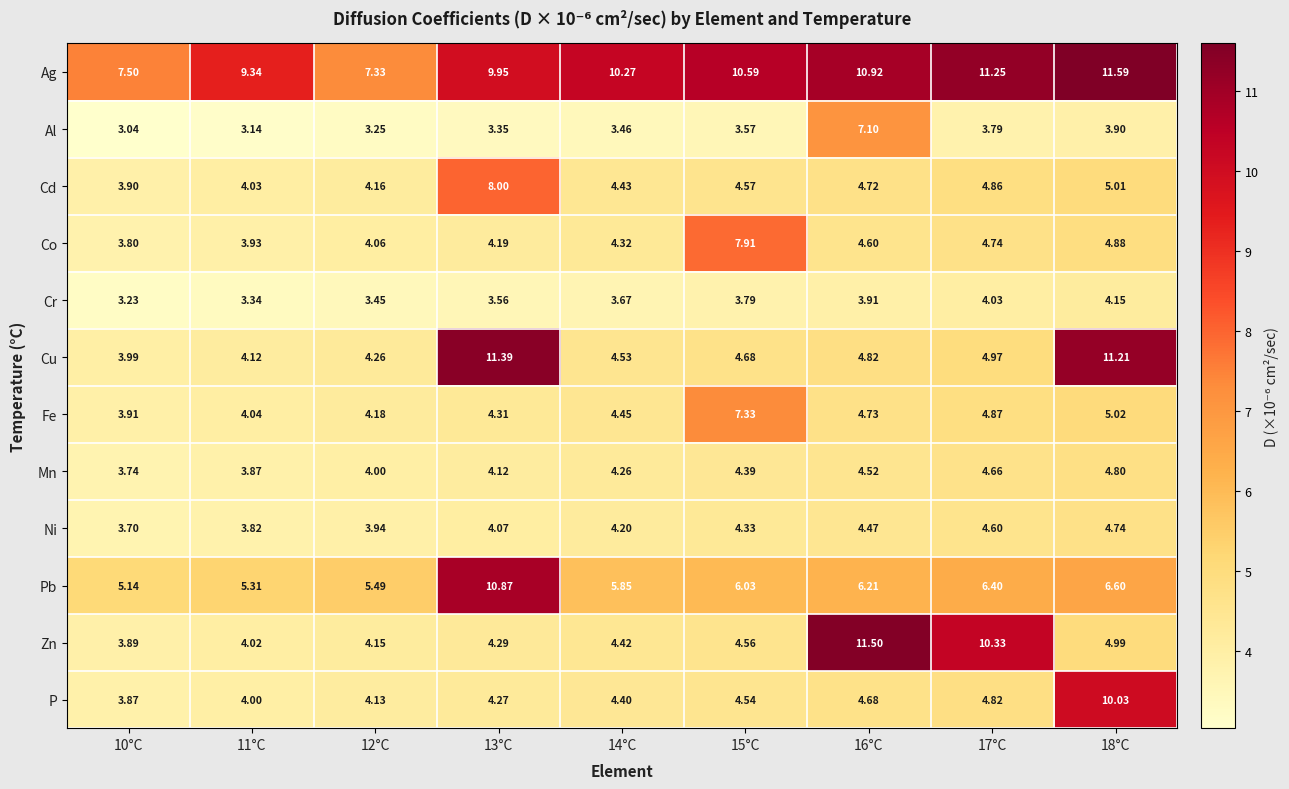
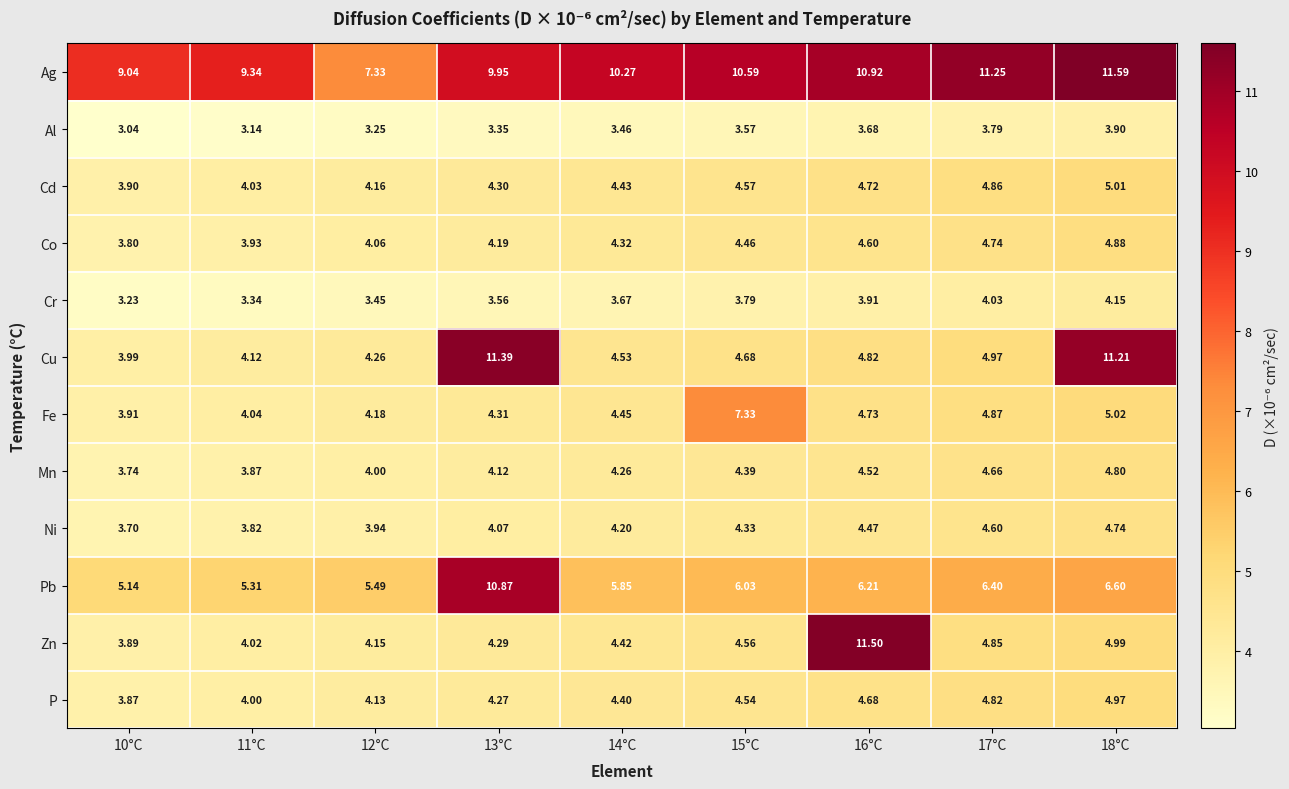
Ag, 10°C: 7.50 -> 9.04
Al, 16°C: 7.10 -> 3.68
Cd, 13°C: 8.00 -> 4.30
Co, 15°C: 7.91 -> 4.46
Zn, 17°C: 10.33 -> 4.85
P, 18°C: 10.03 -> 4.97
